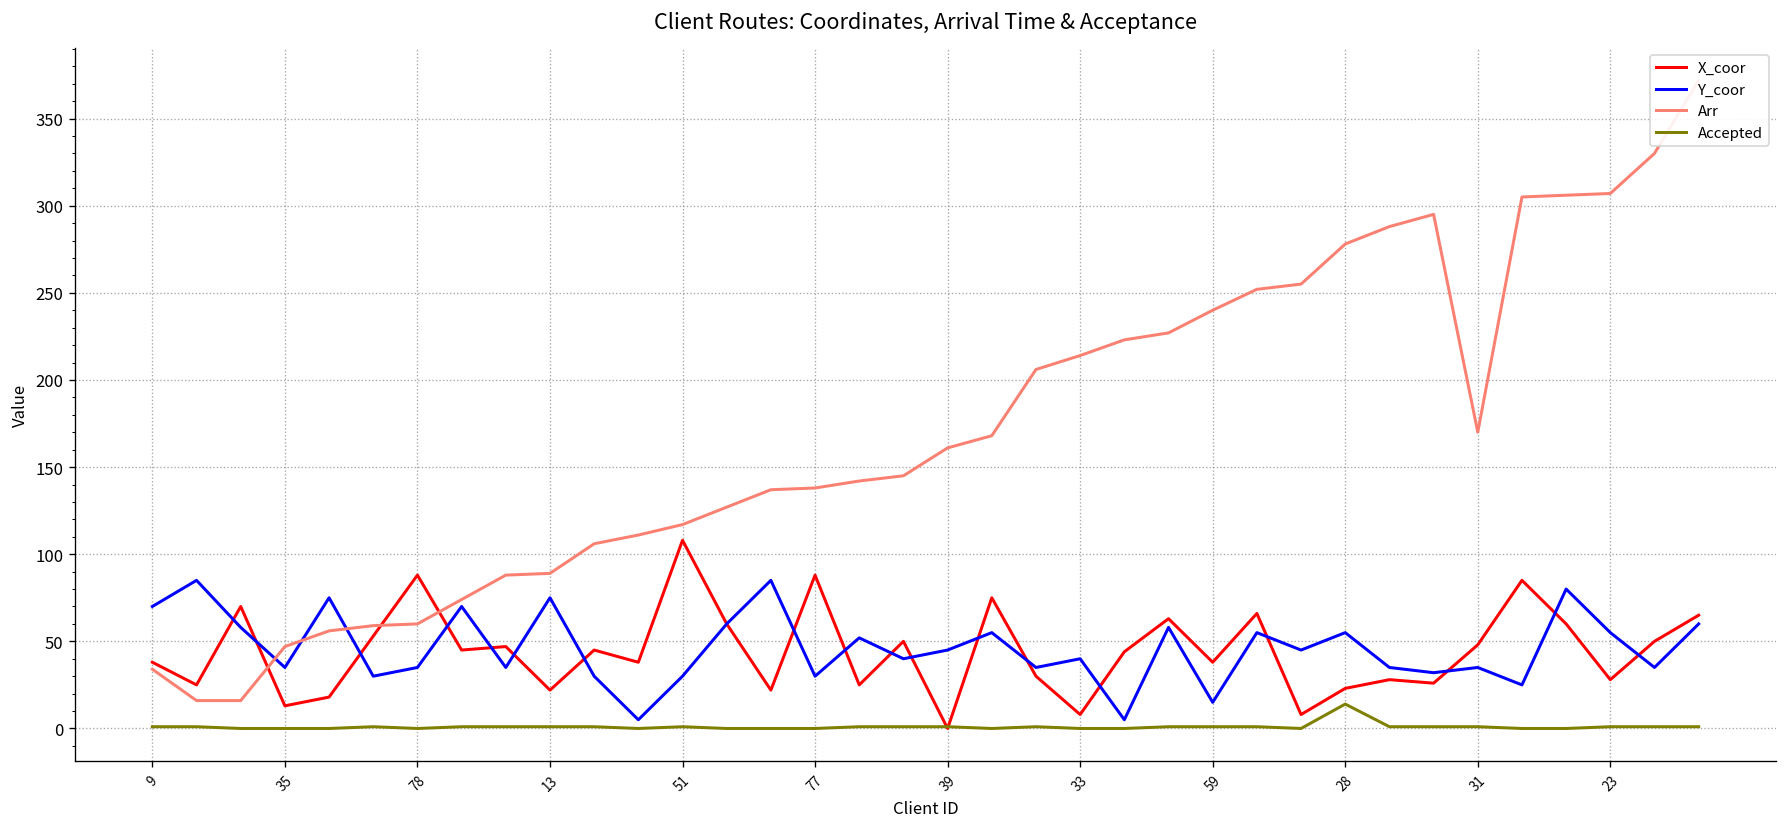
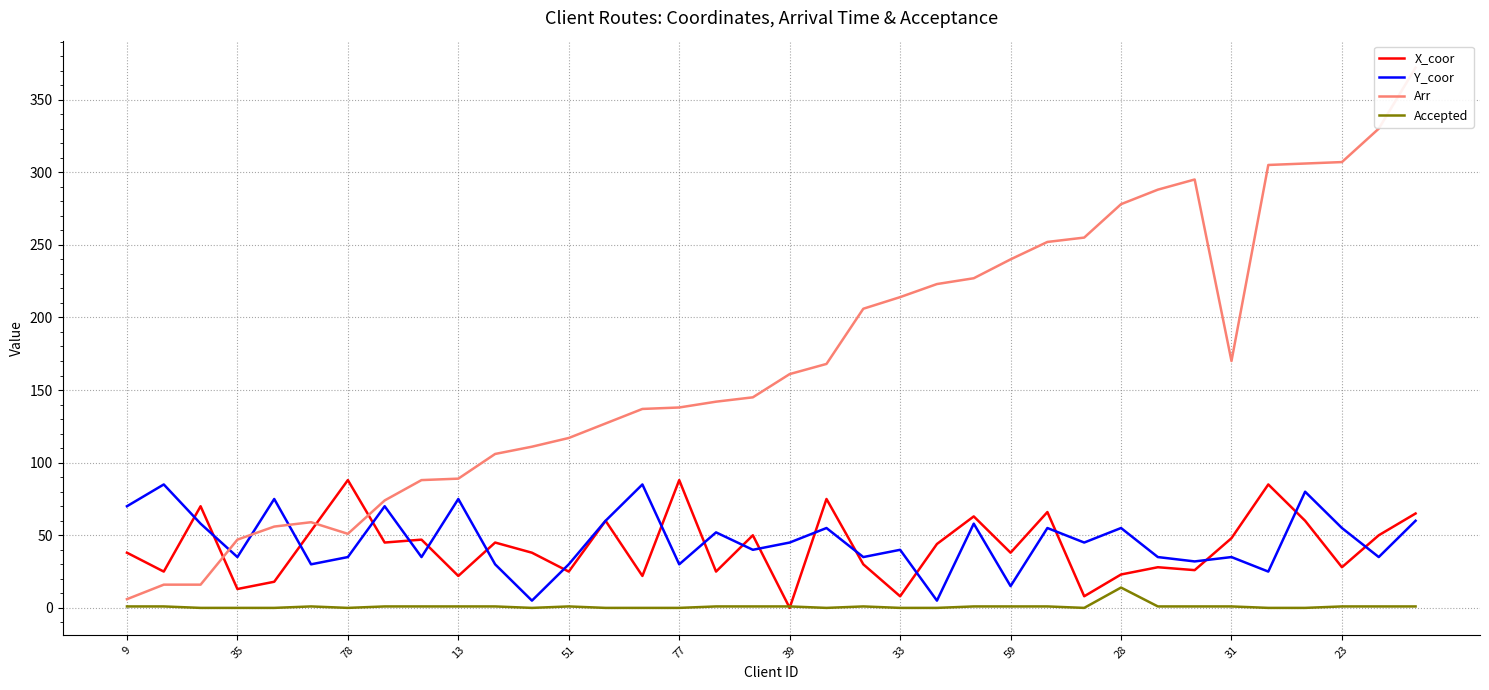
Arr, 9: 34 -> 6
Arr, 78: 60 -> 51
X_coor, 51: 108 -> 25
